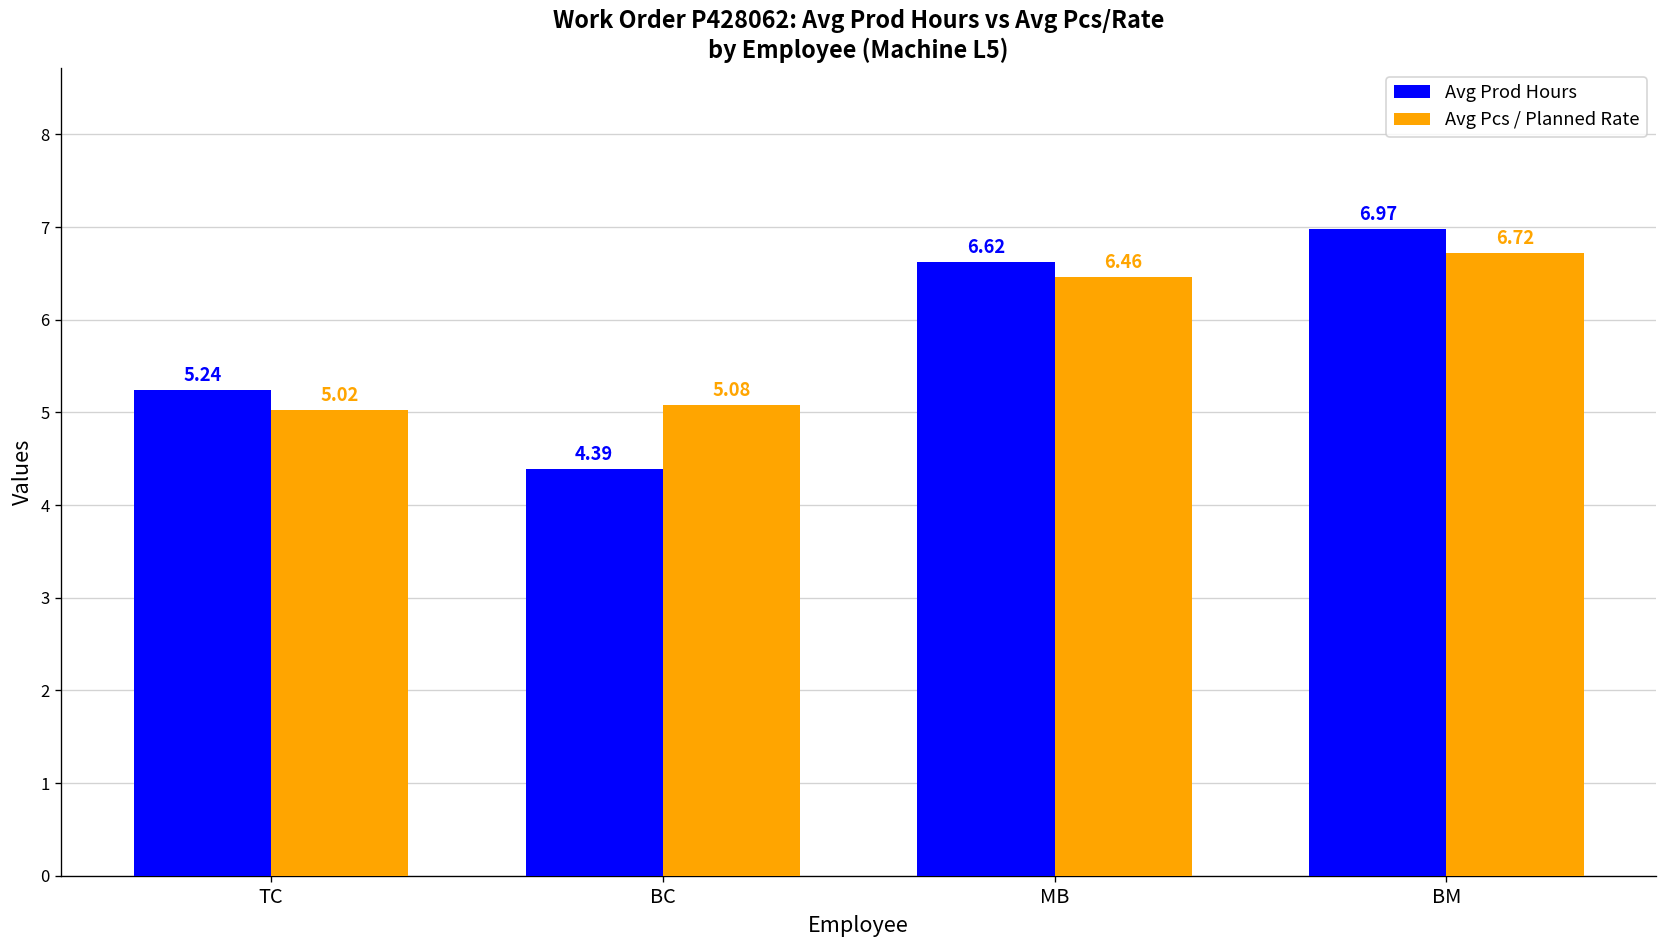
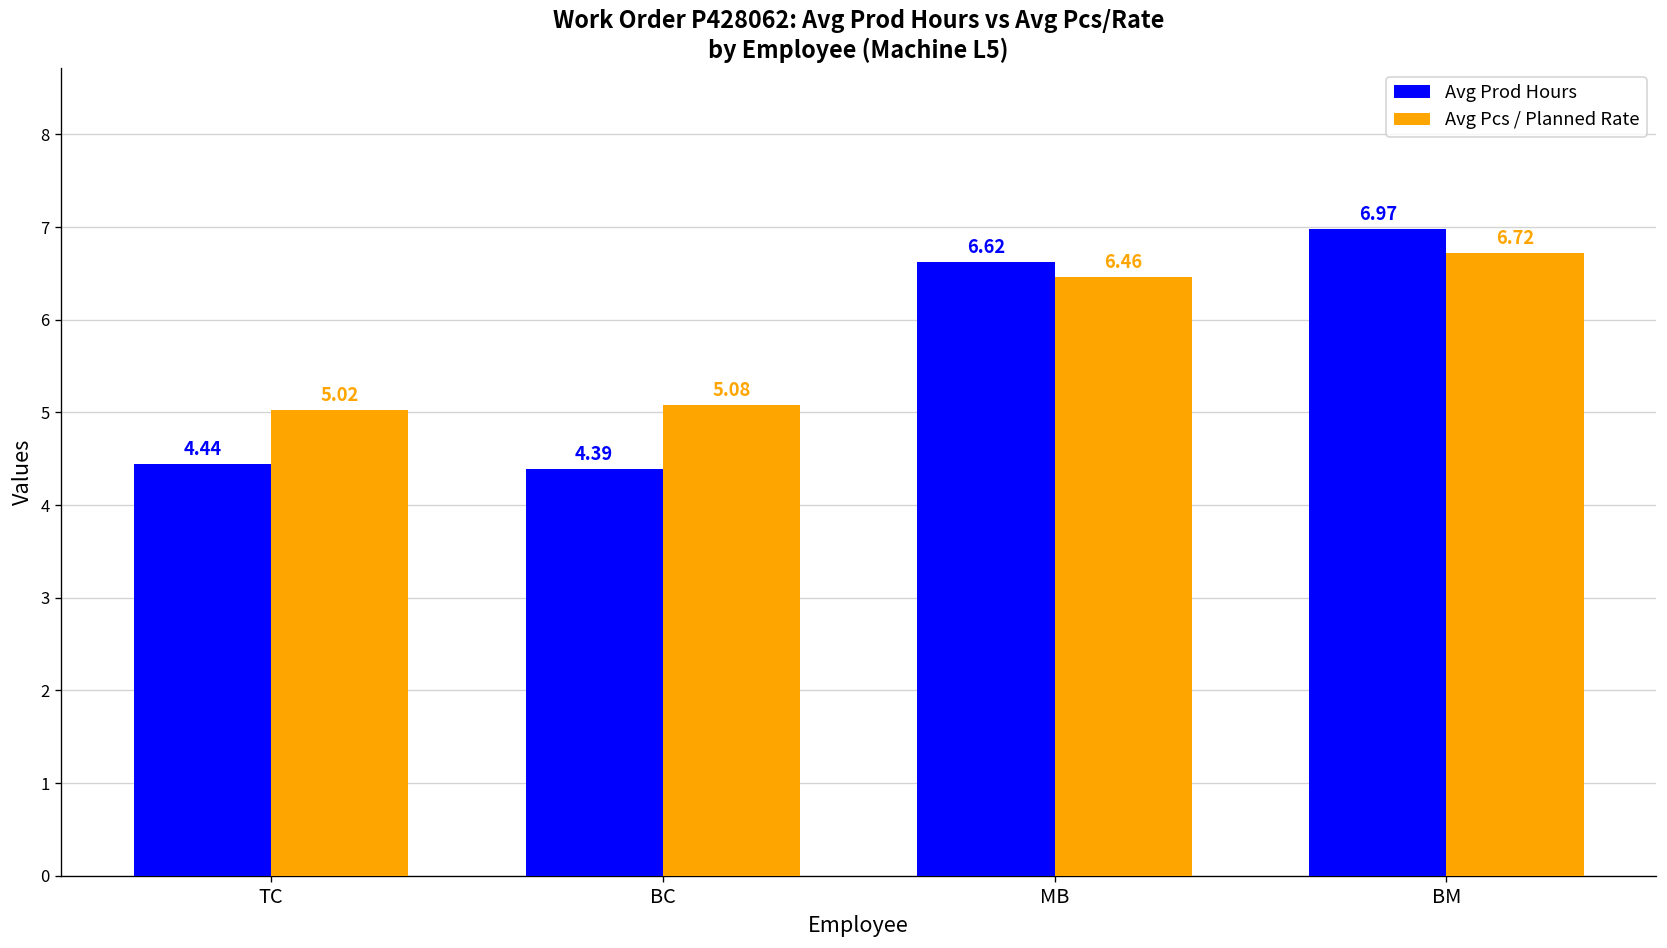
Avg Prod Hours, TC: 5.24 -> 4.44
